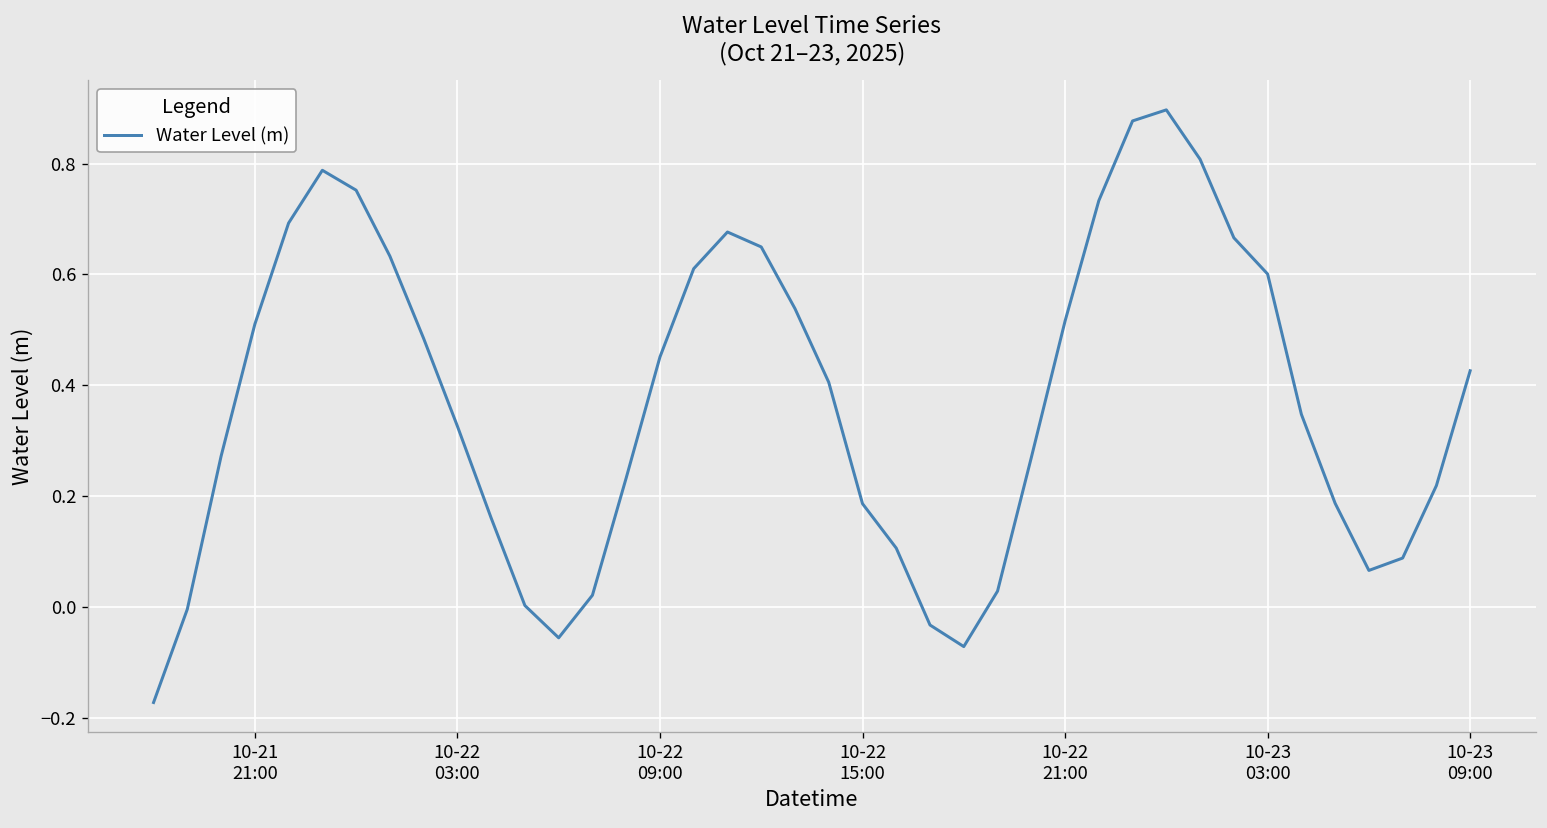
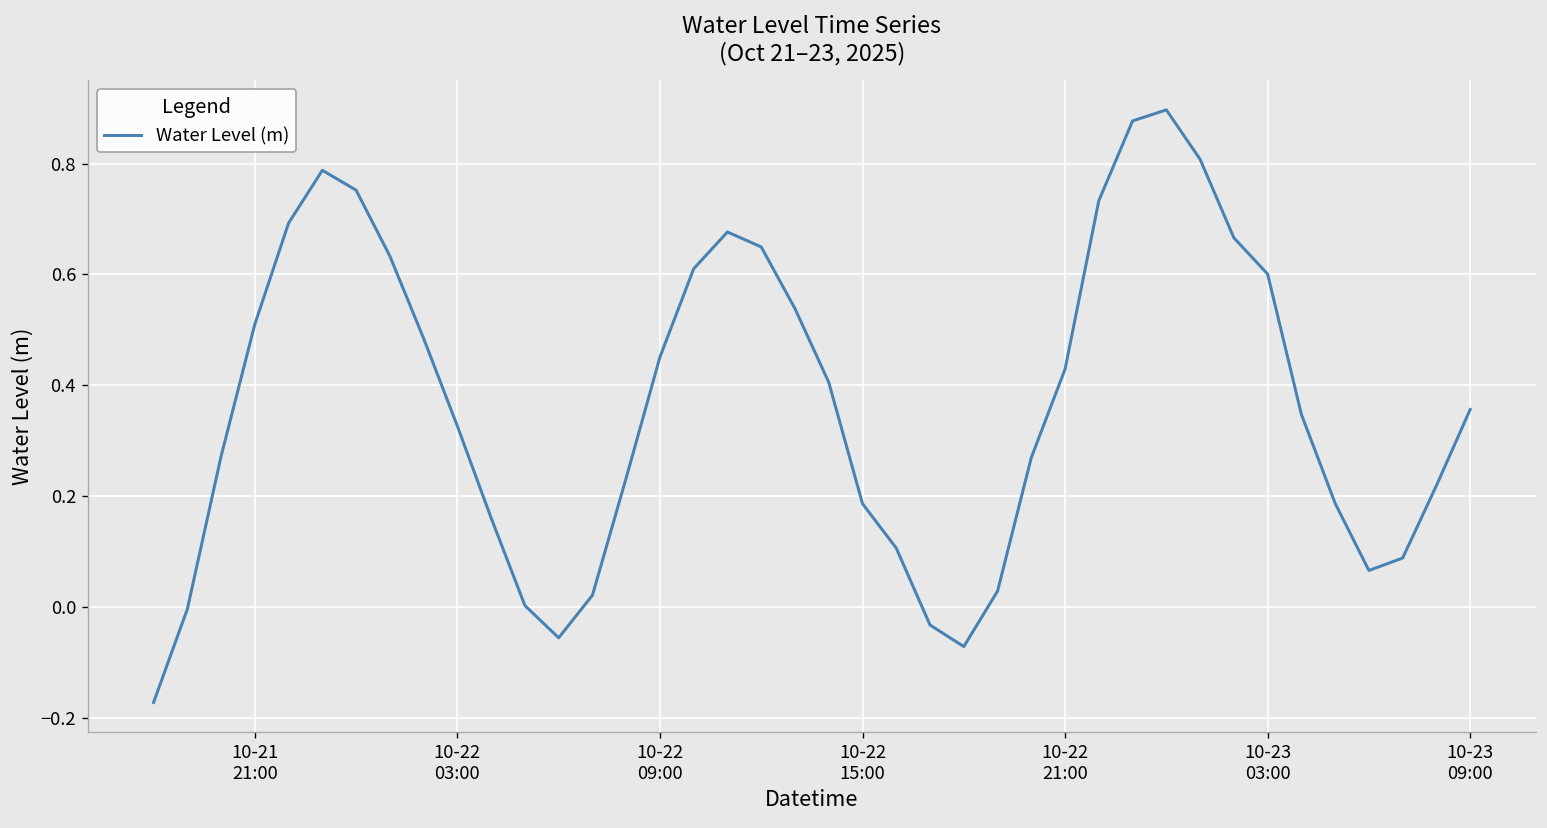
10-22 21:00: 0.52 -> 0.43
10-23 09:00: 0.43 -> 0.36
